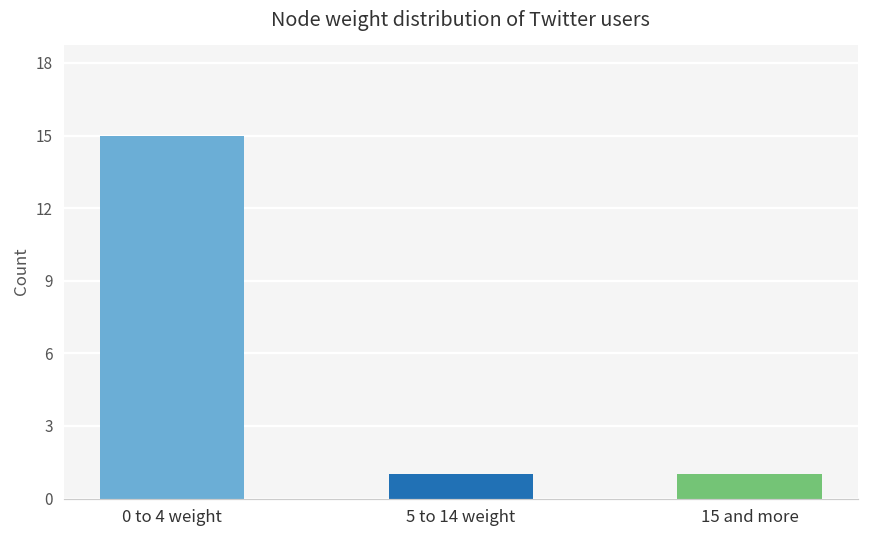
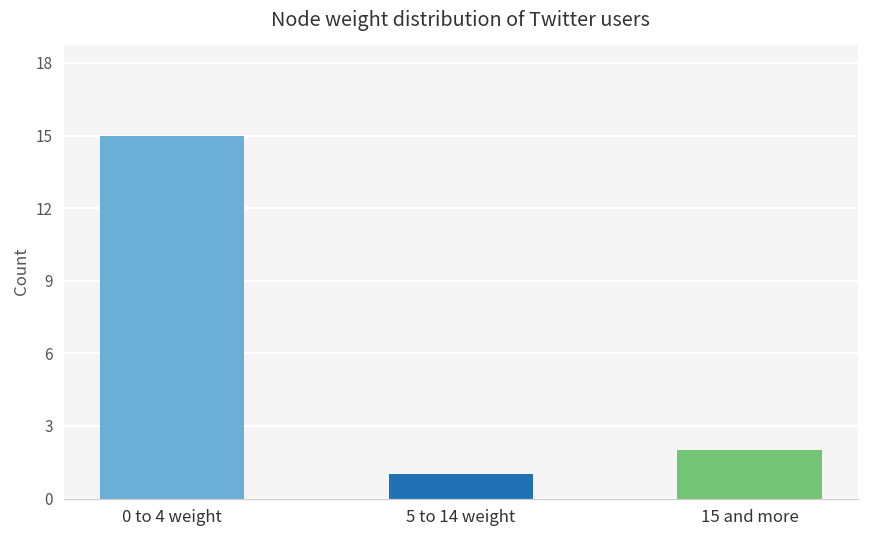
15 and more: 1 -> 2
